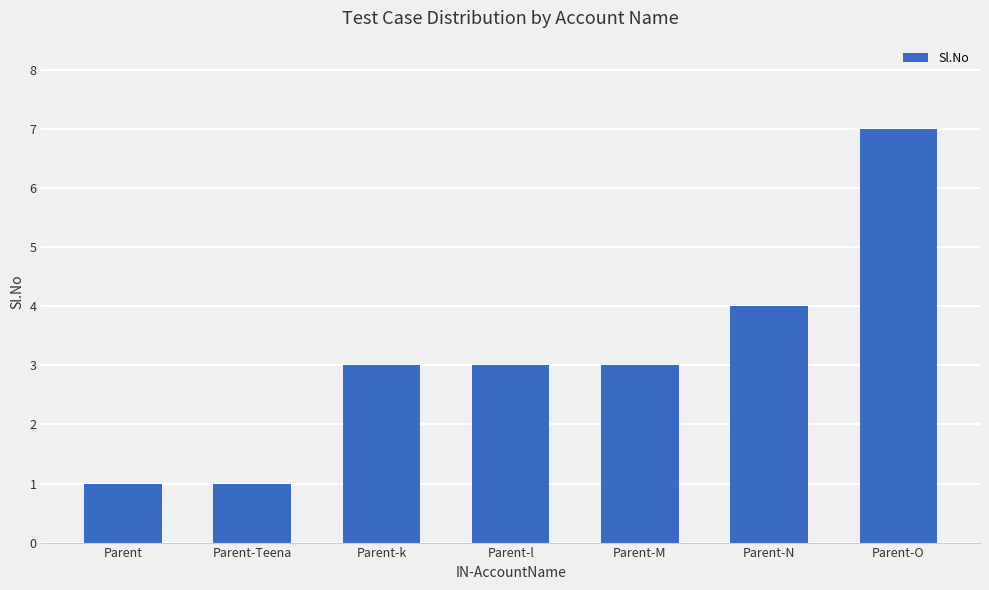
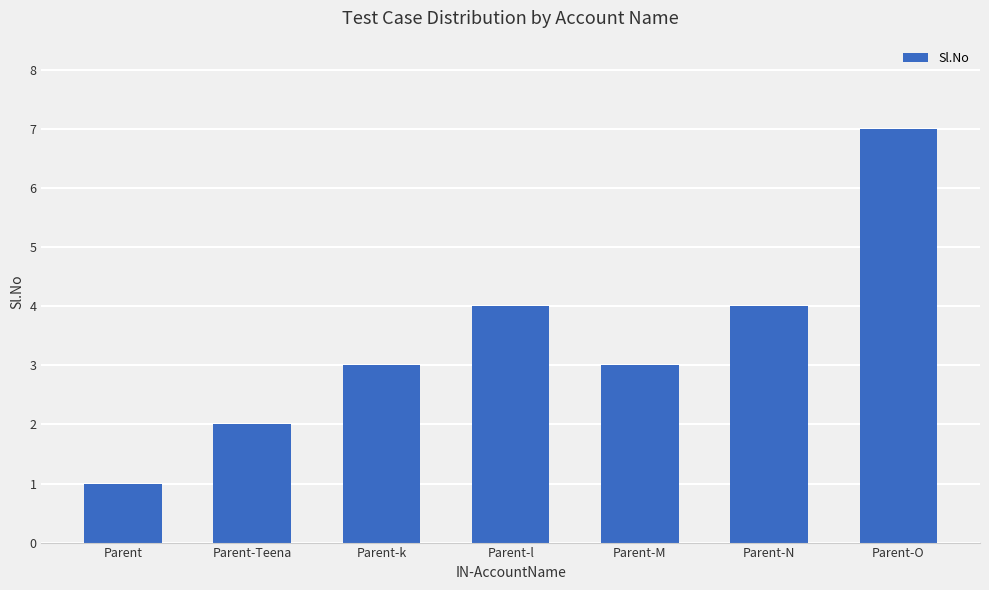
Parent-Teena: 1 -> 2
Parent-l: 3 -> 4
